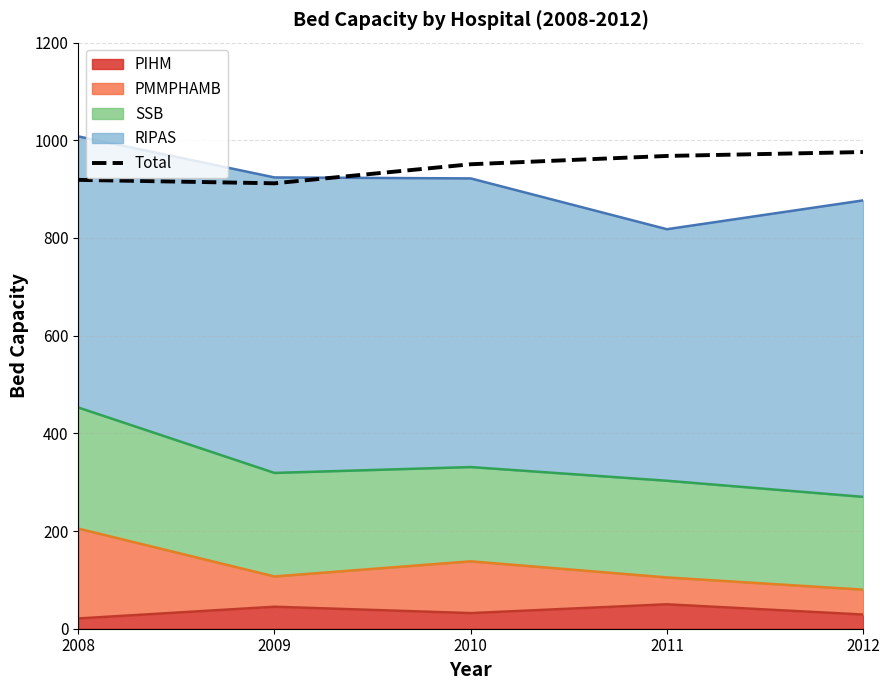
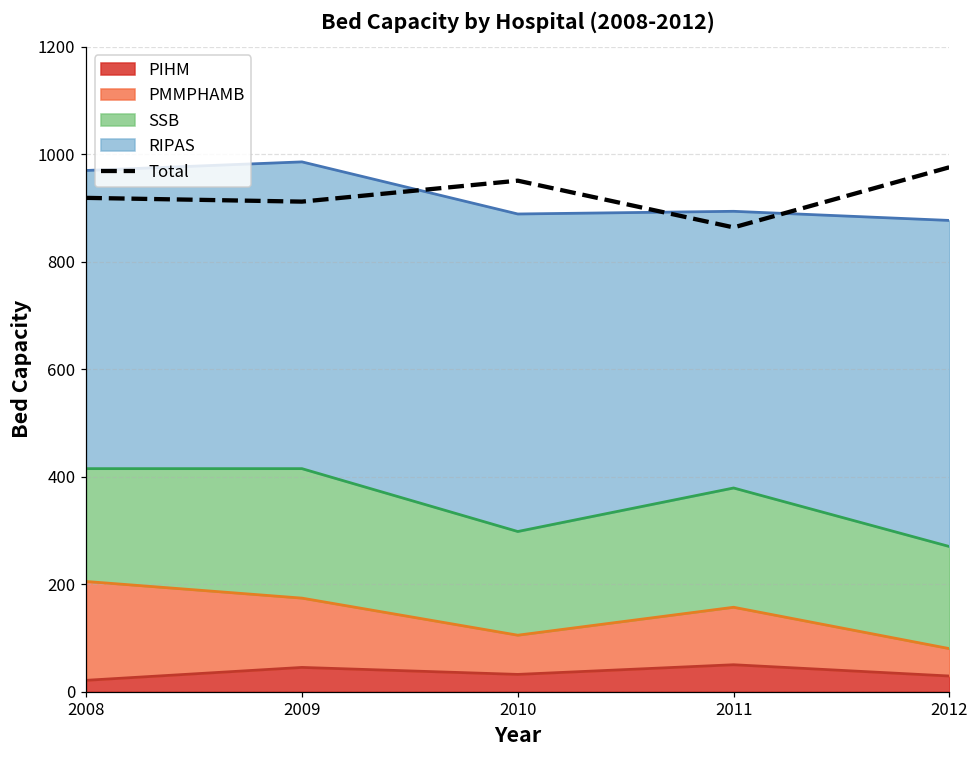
SSB, 2008: 250 -> 210
PMMPHAMB, 2009: 60 -> 130
SSB, 2009: 210 -> 240
RIPAS, 2009: 610 -> 570
PMMPHAMB, 2010: 110 -> 70
PMMPHAMB, 2011: 60 -> 110
SSB, 2011: 200 -> 220
Total, 2011: 970 -> 860
